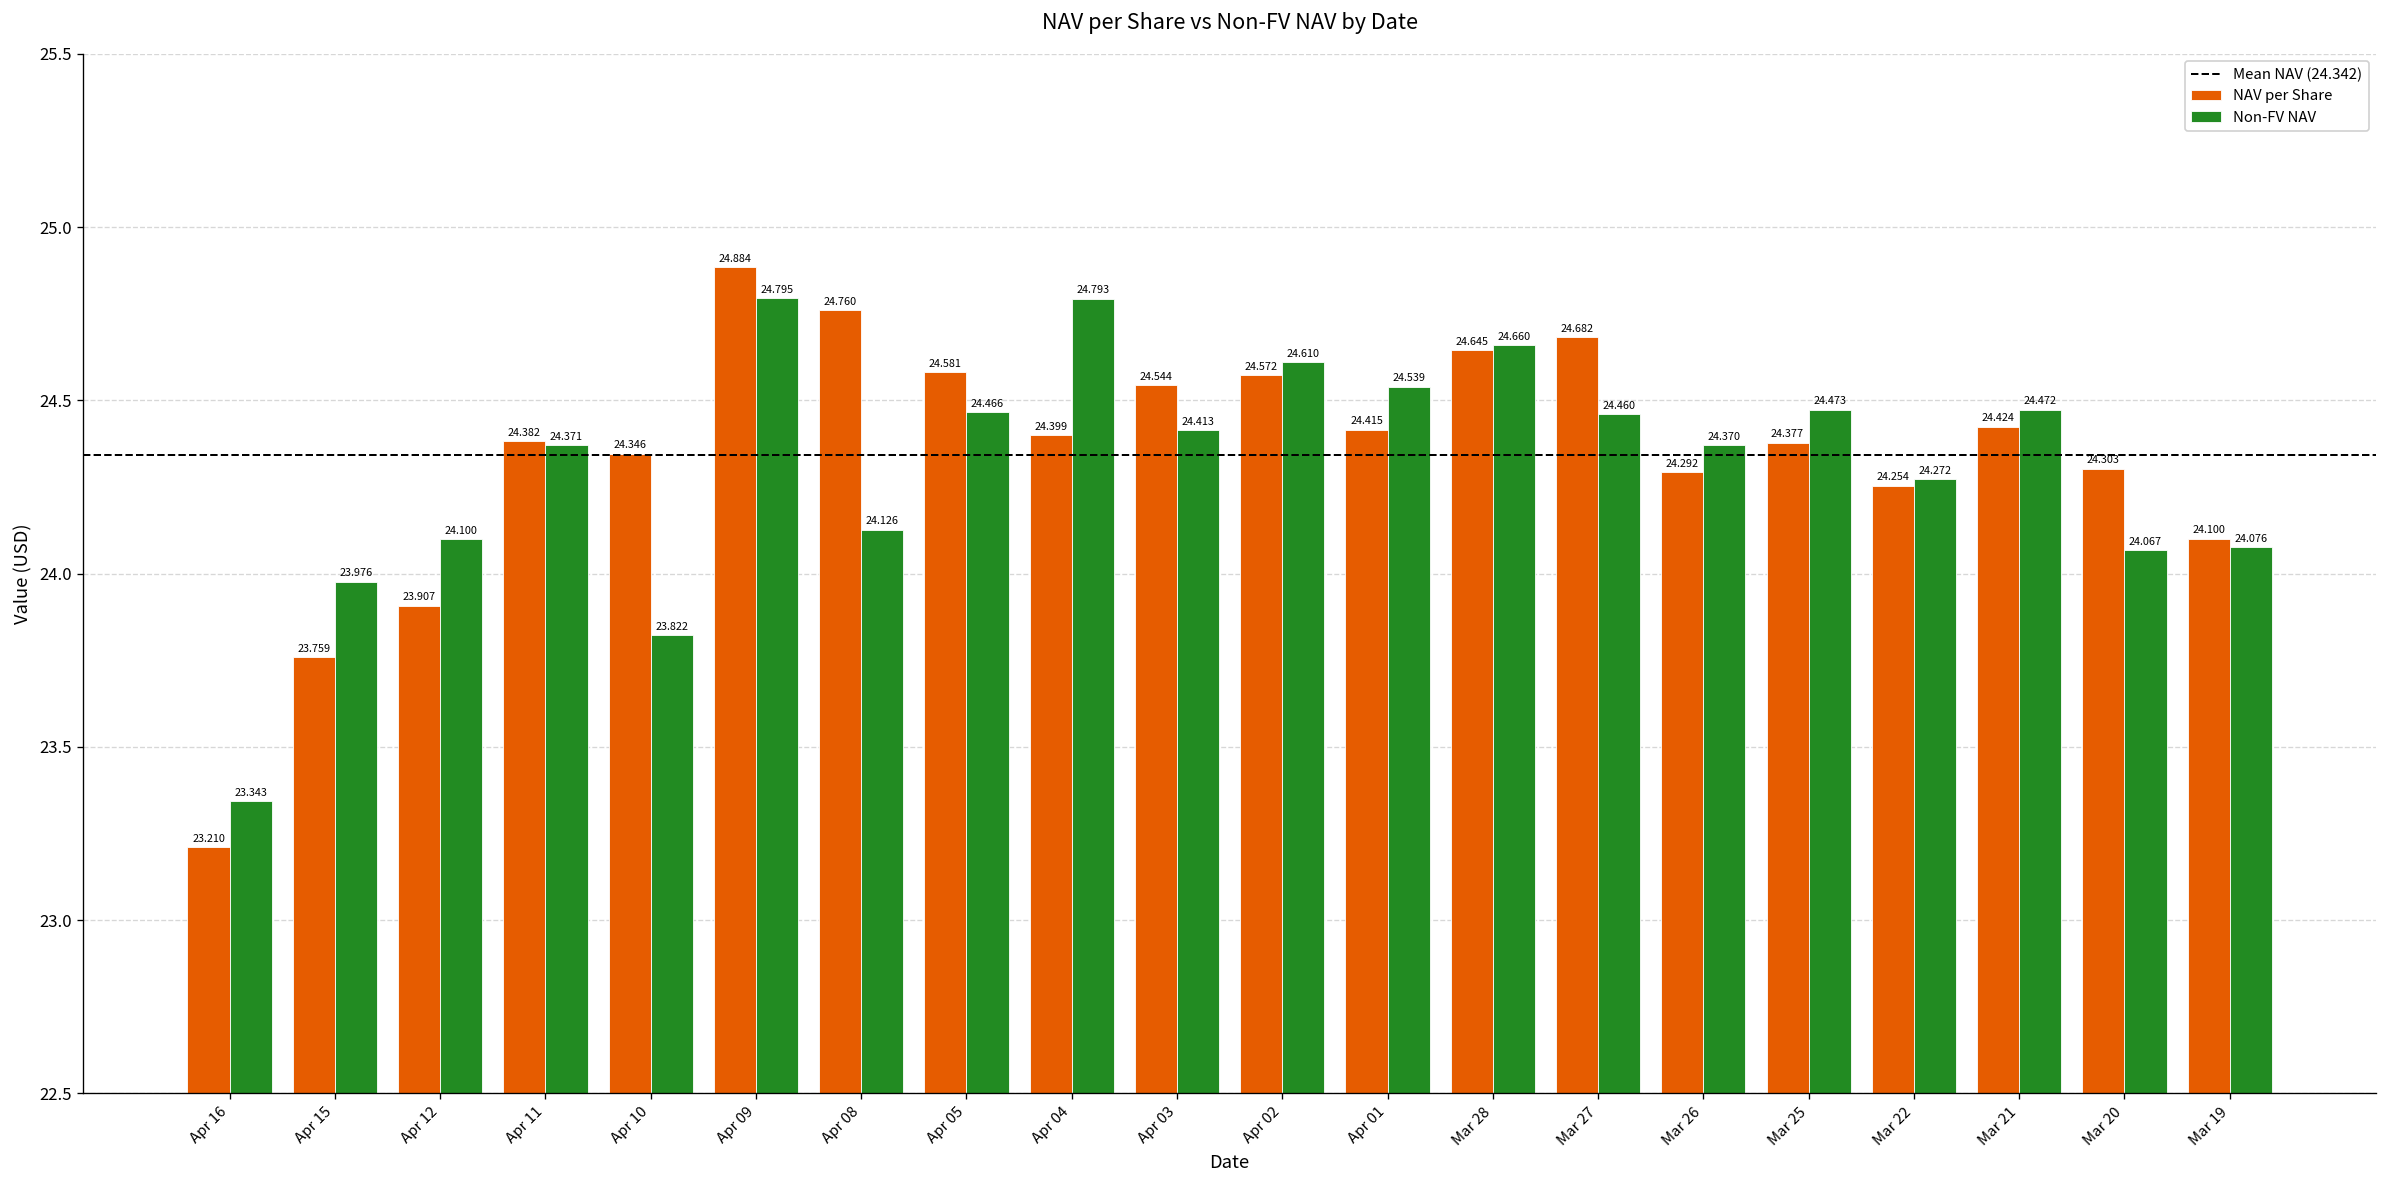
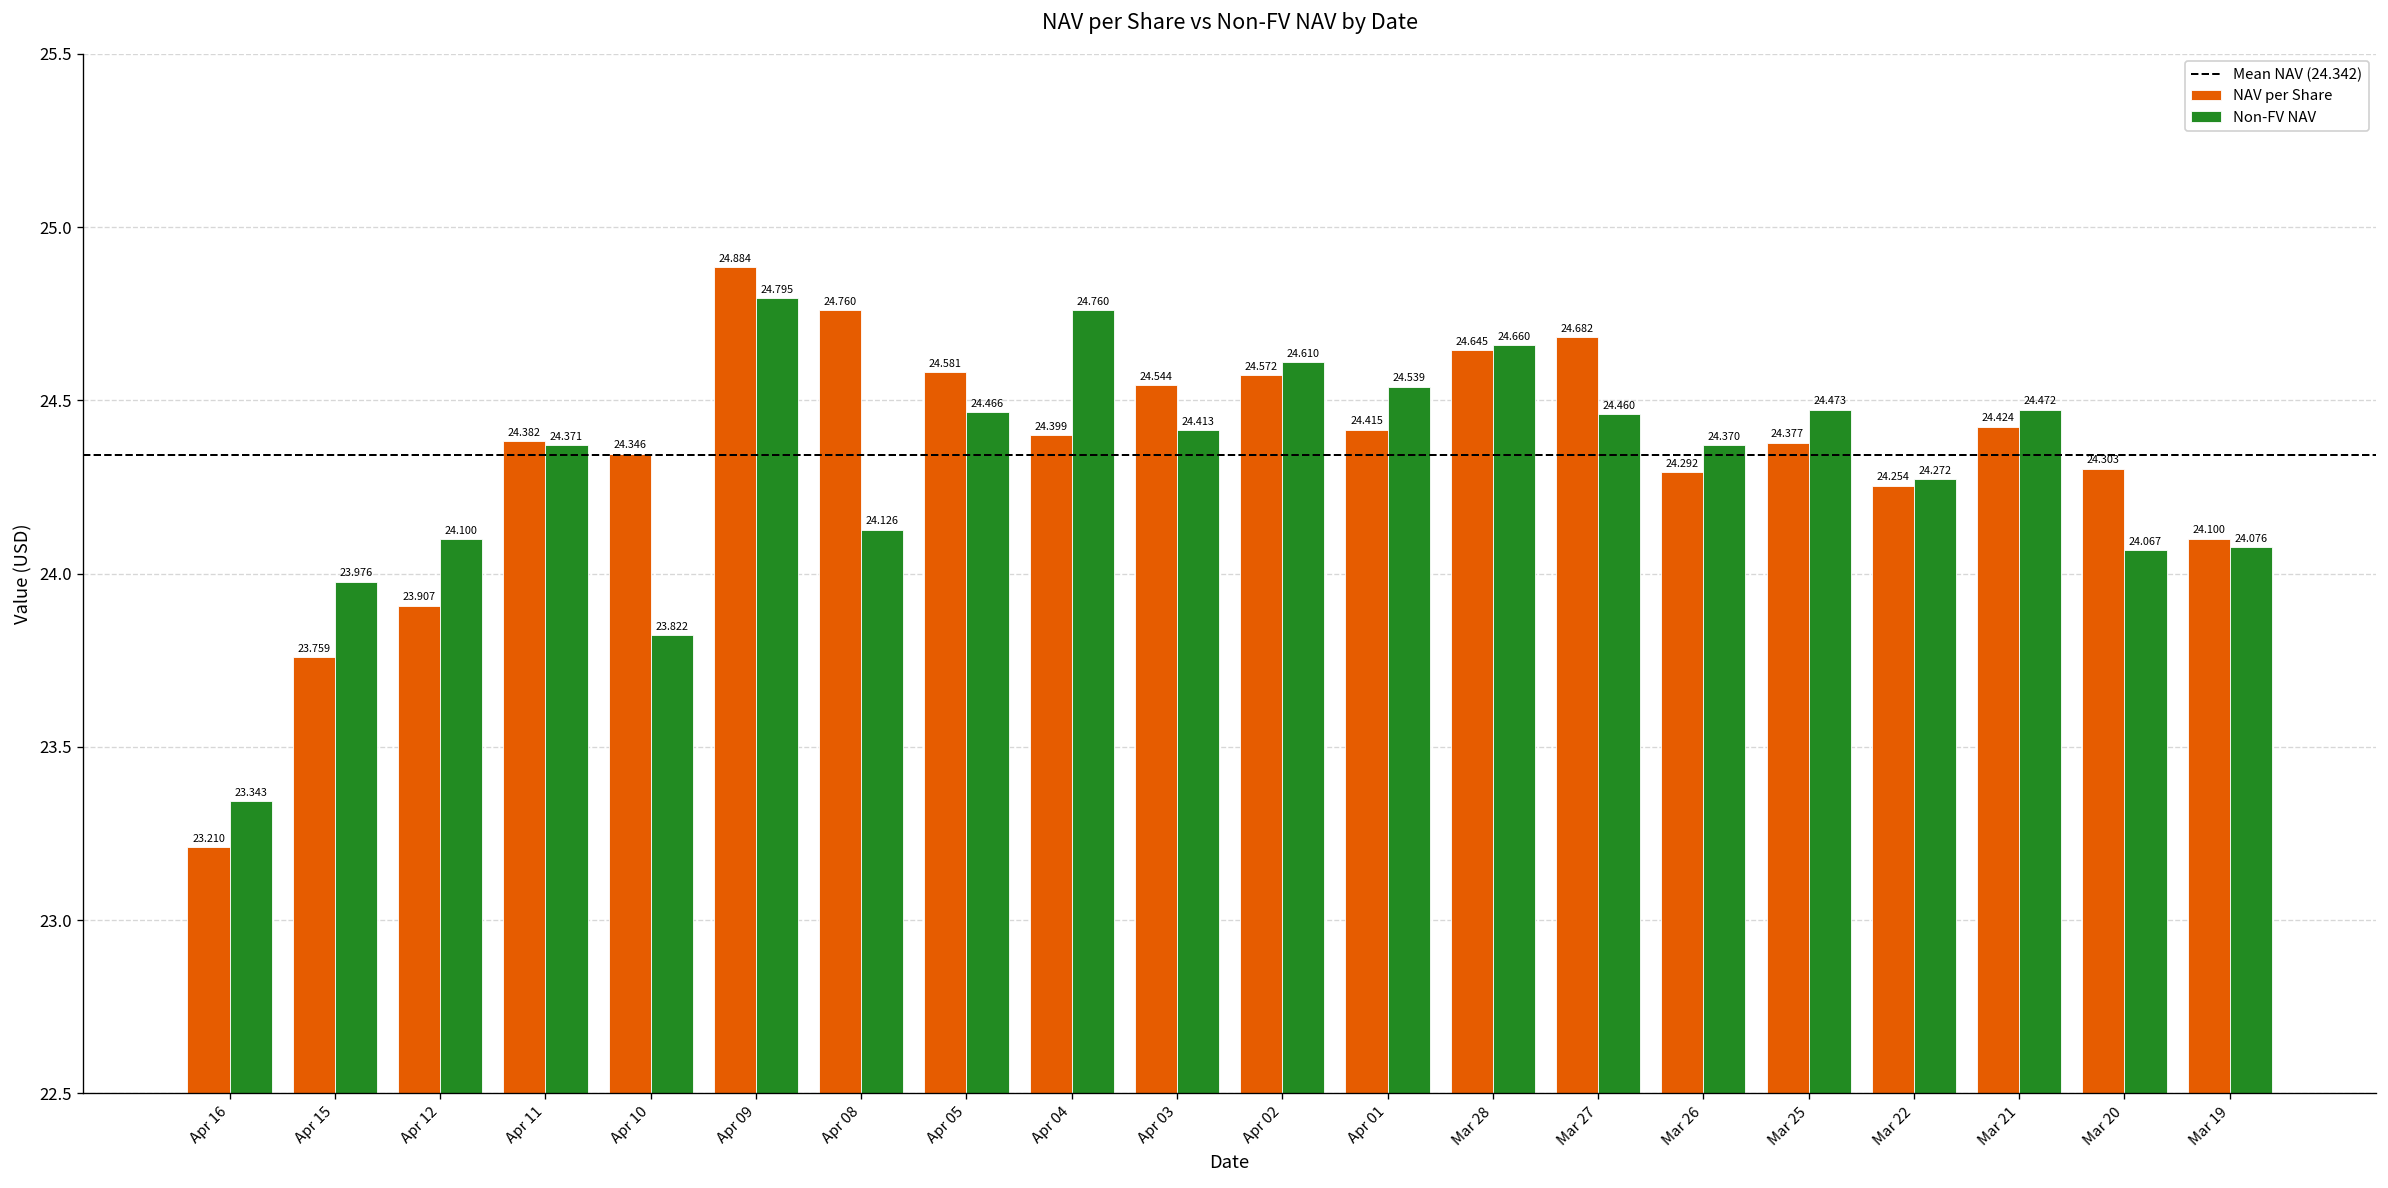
Non-FV NAV, Apr 04: 24.793 -> 24.760
